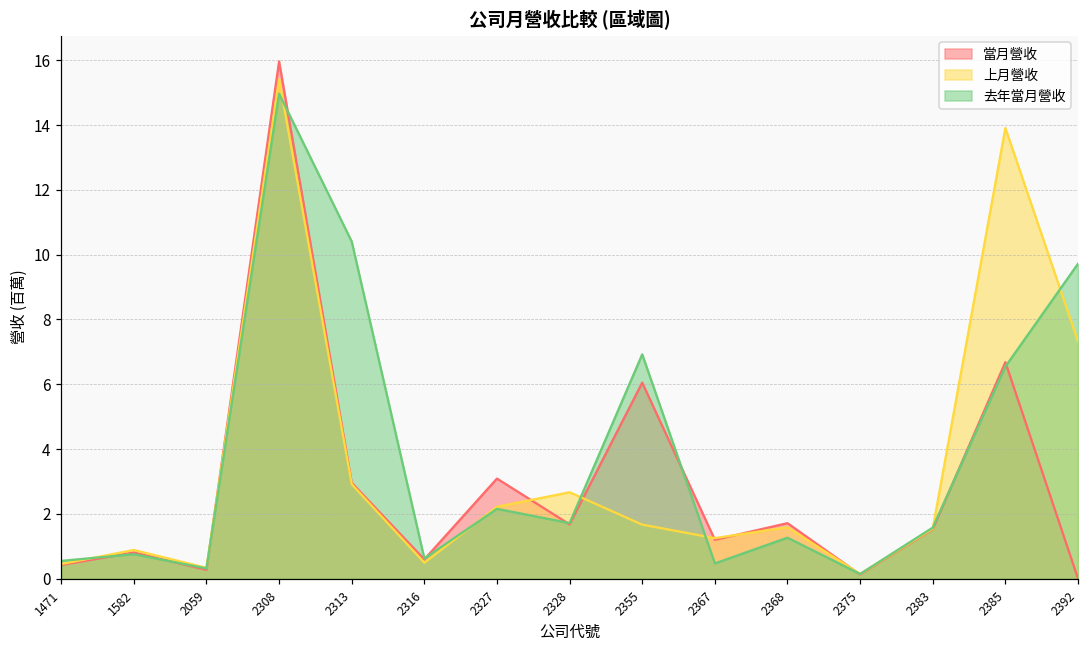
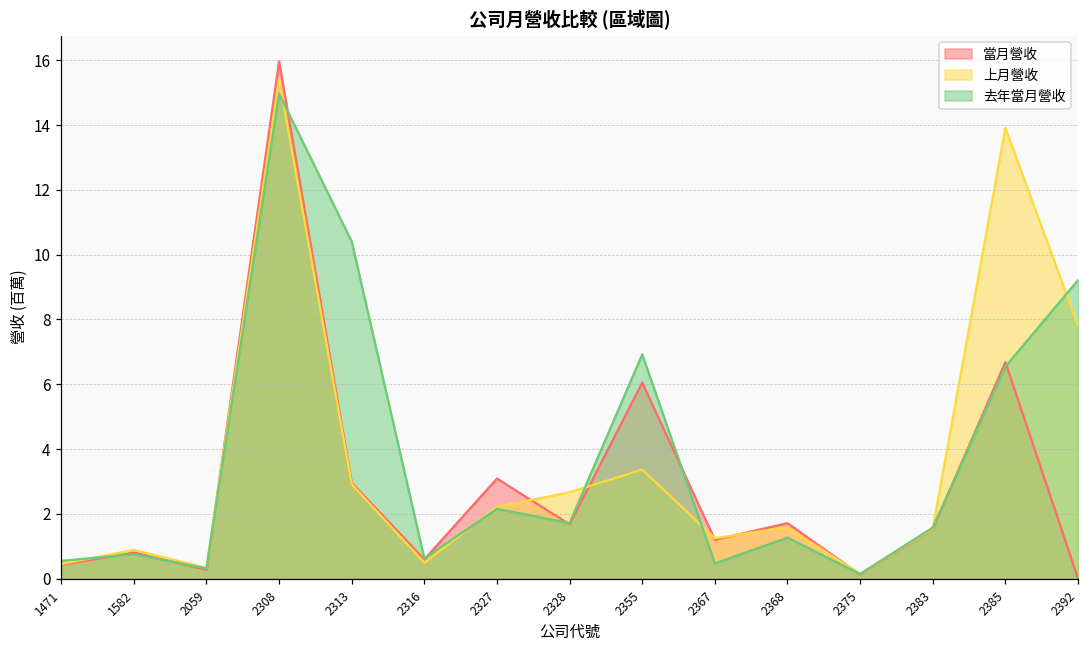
上月營收, 2355: 1.7 -> 3.4
上月營收, 2392: 7.3 -> 7.8
去年當月營收, 2392: 9.7 -> 9.2
